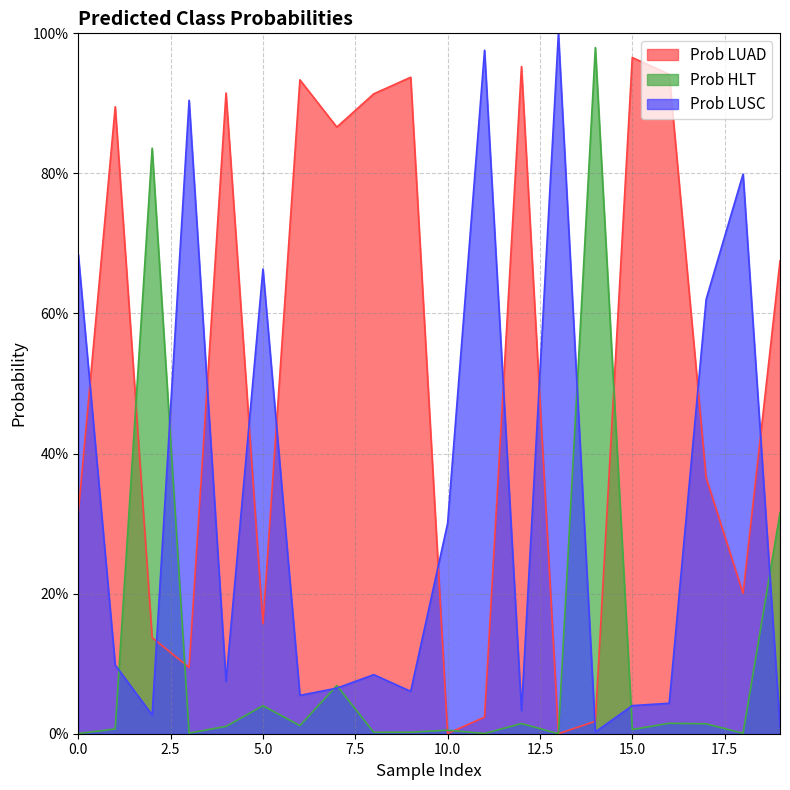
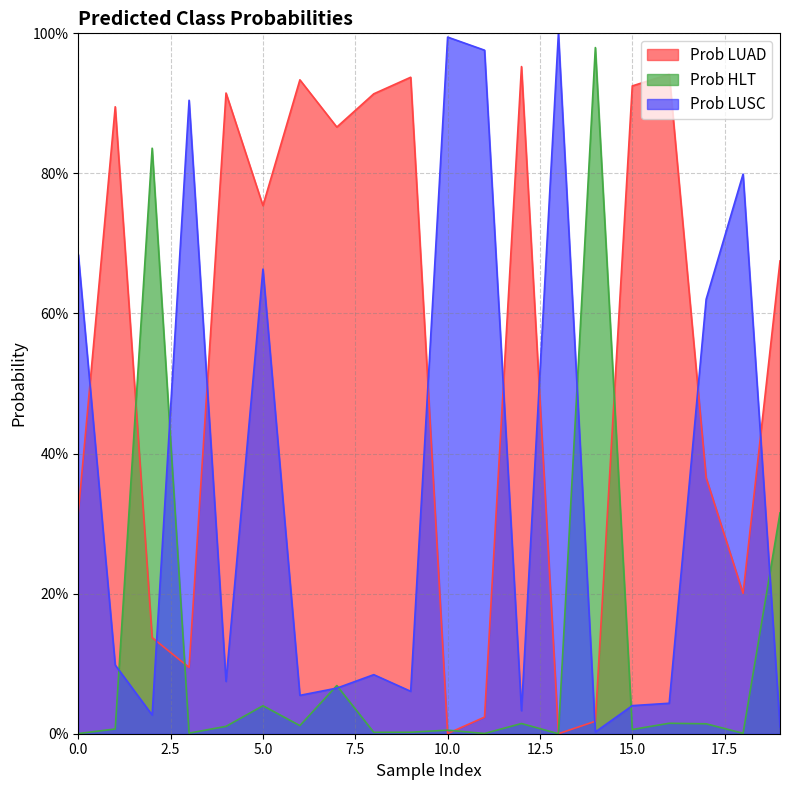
Prob LUAD, 5.0: 16% -> 75%
Prob LUSC, 10.0: 30% -> 99%
Prob LUAD, 15.0: 97% -> 92%
